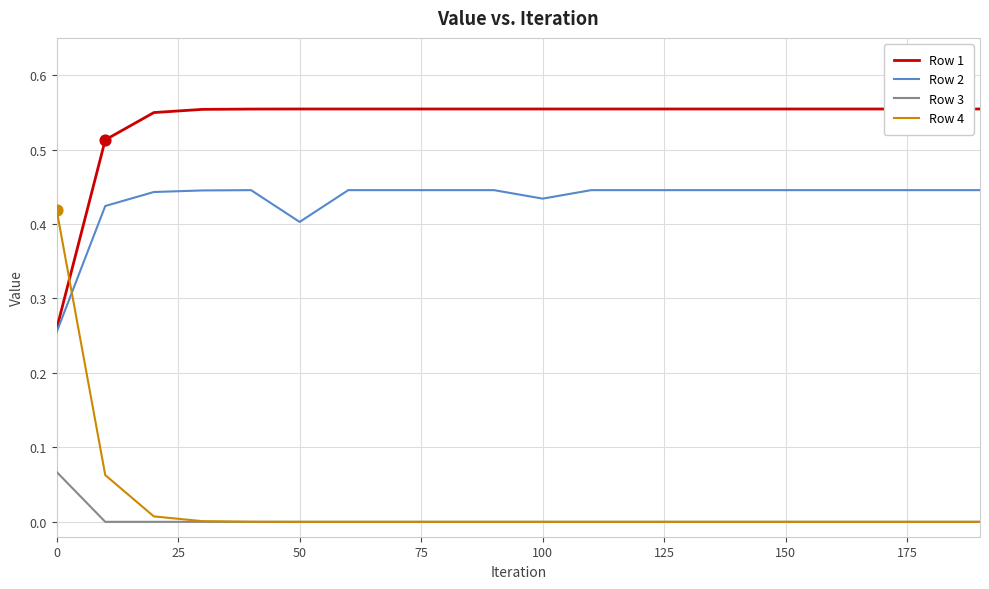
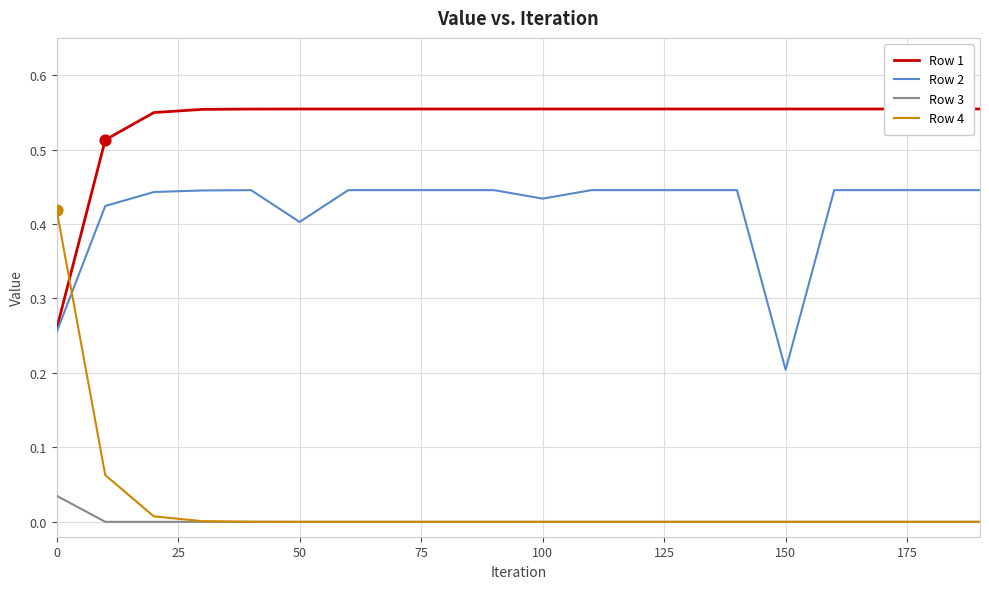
Row 3, 0: 0.07 -> 0.04
Row 2, 150: 0.45 -> 0.20
